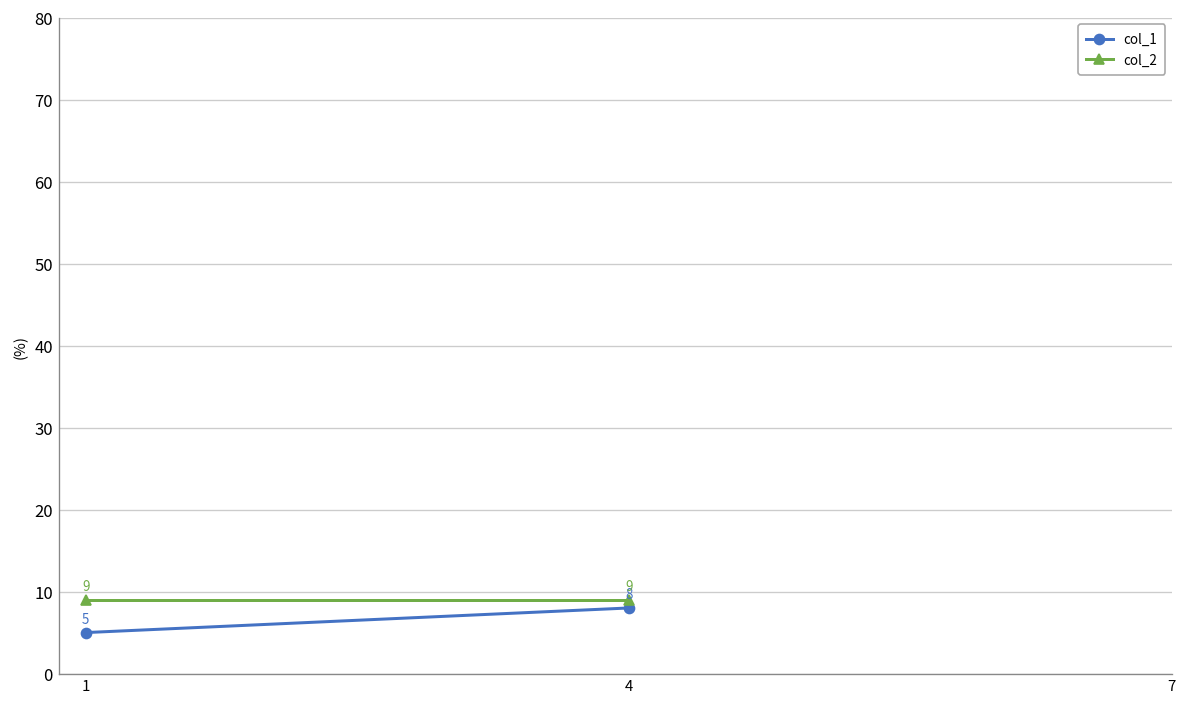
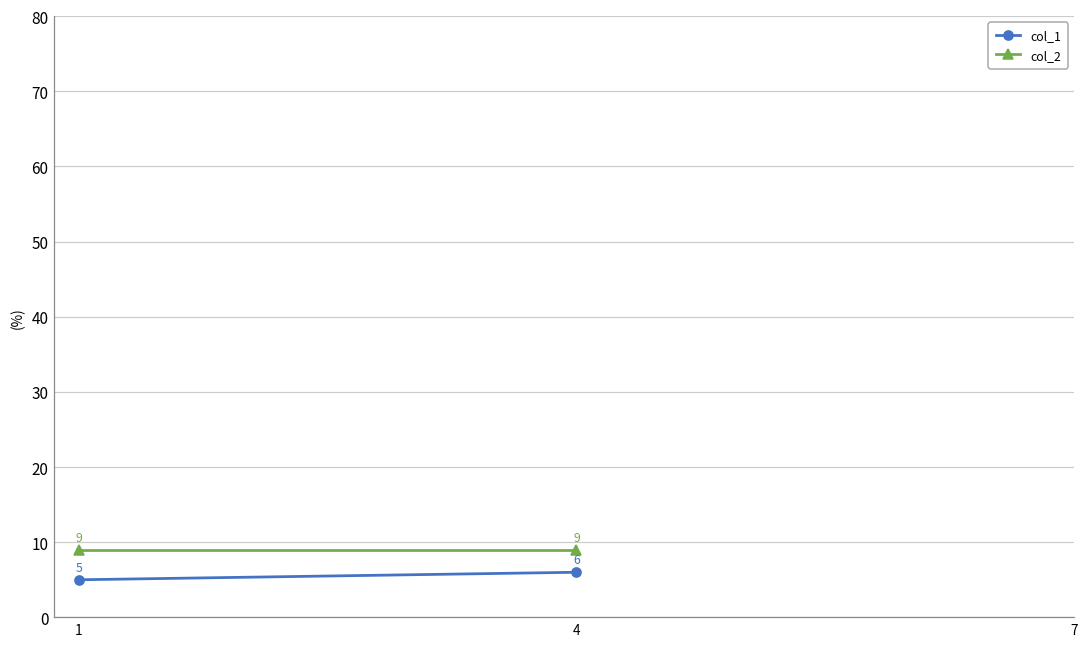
col_1, 4: 8 -> 6
